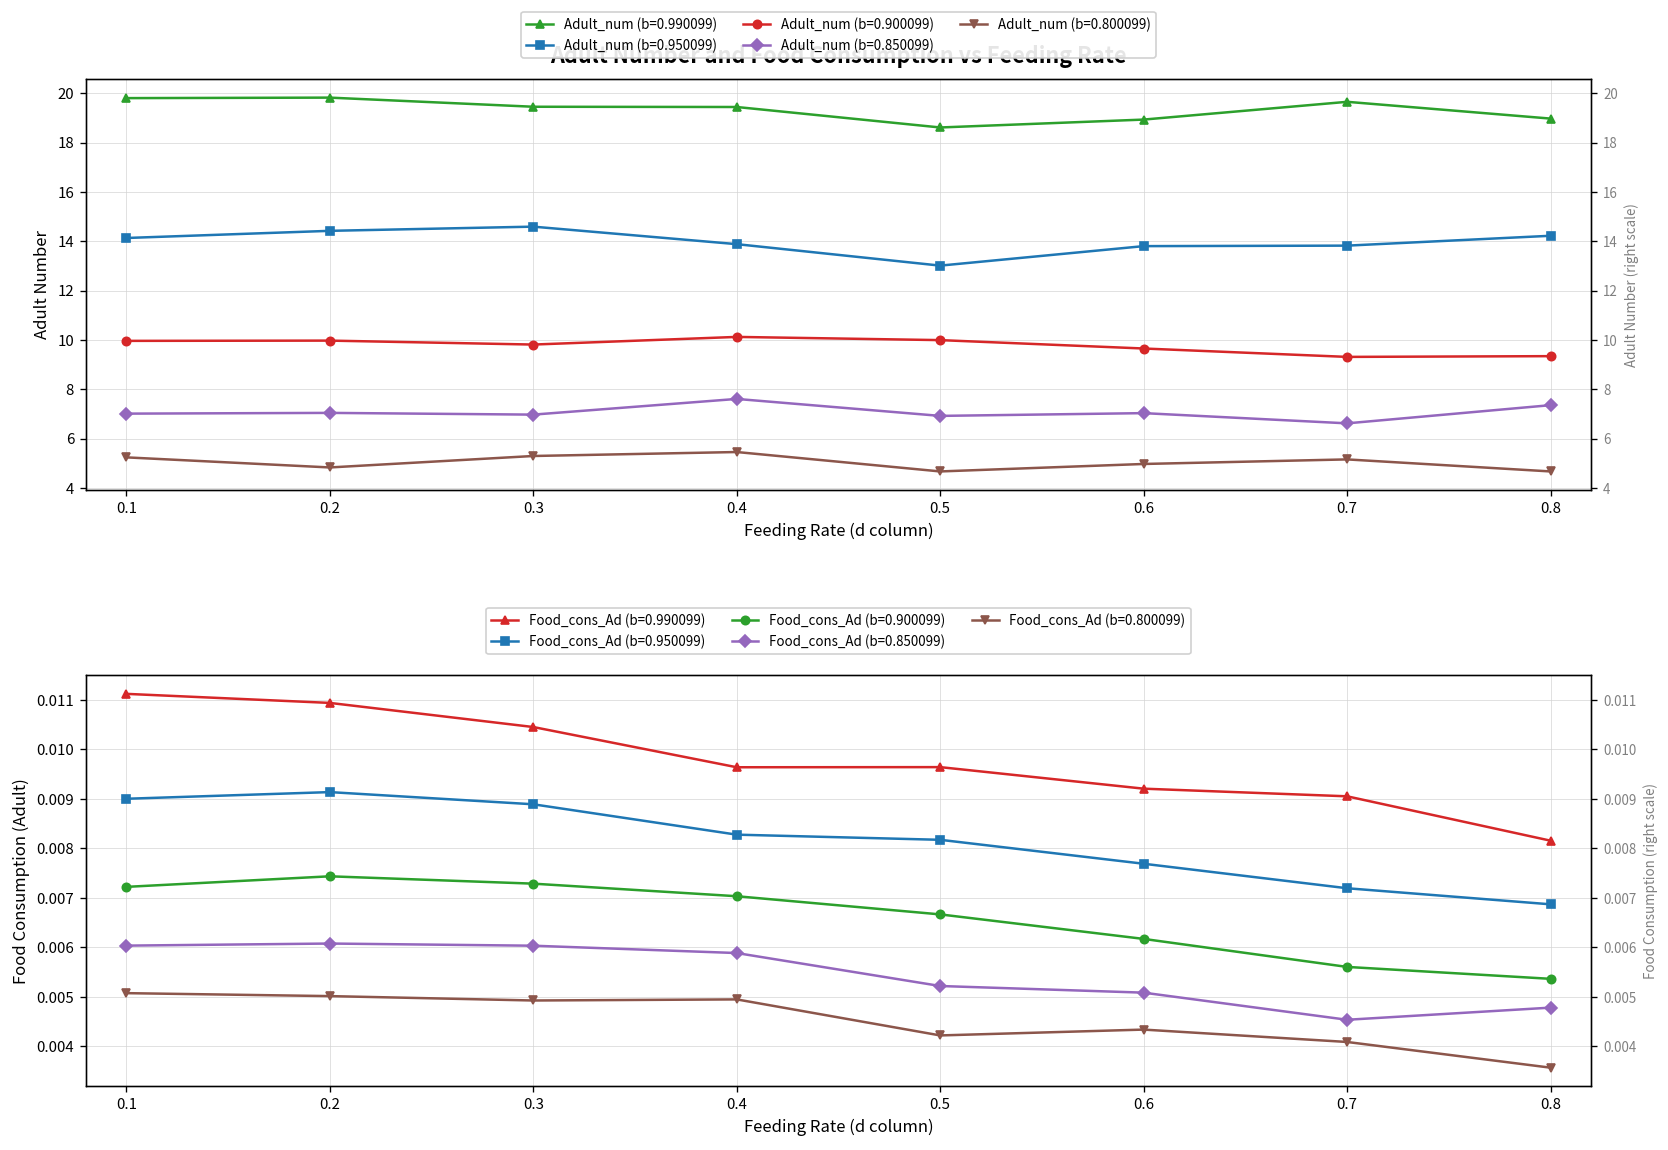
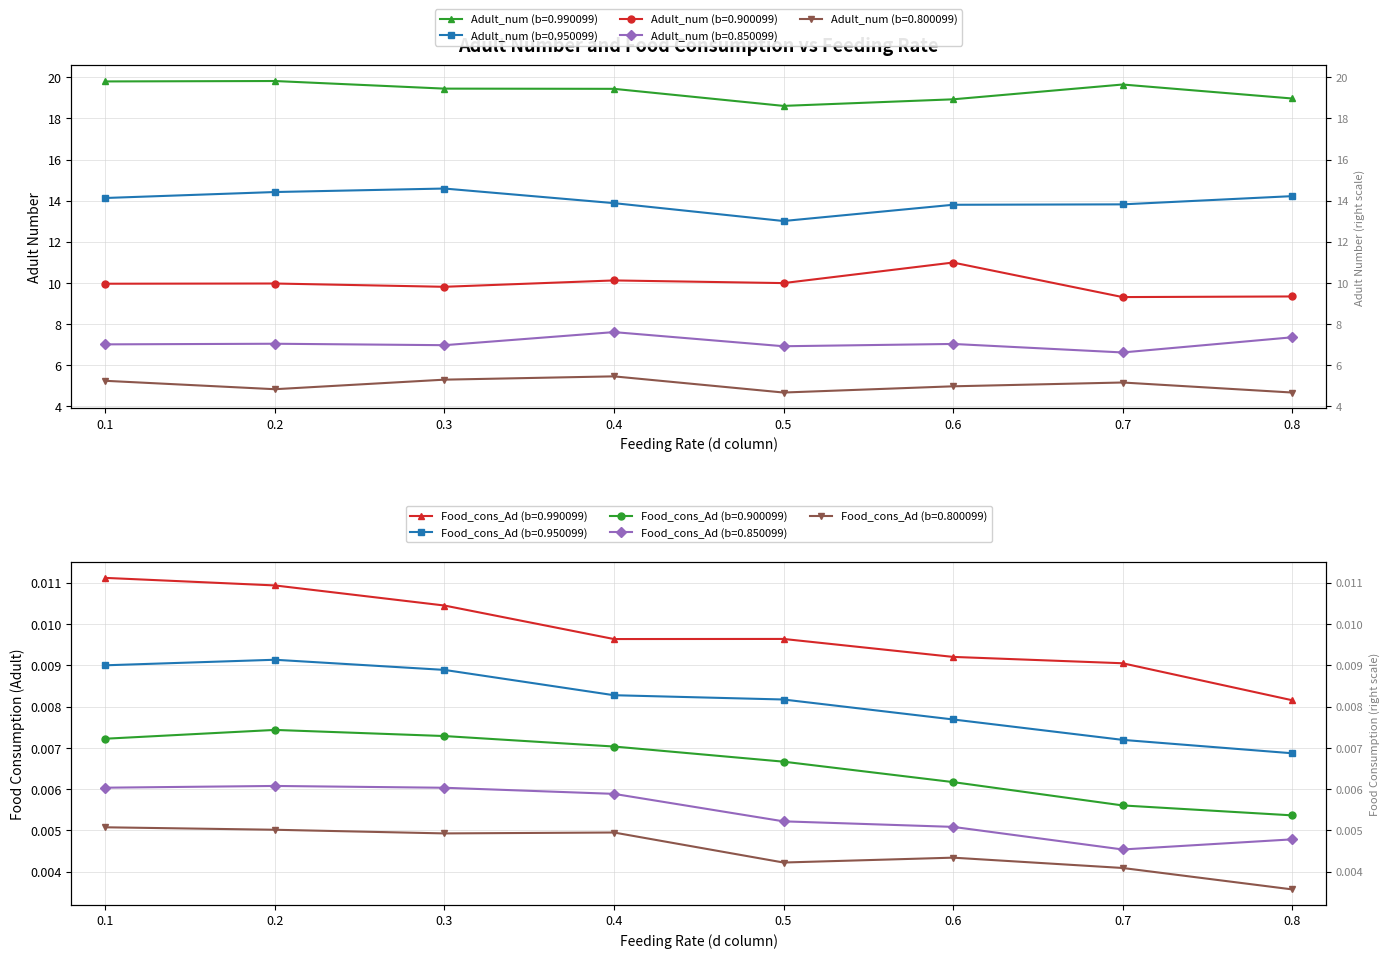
Adult Number and Food Consumption vs Feeding Rate, Adult_num (b=0.900099), 0.6: 9.7 -> 11.0
